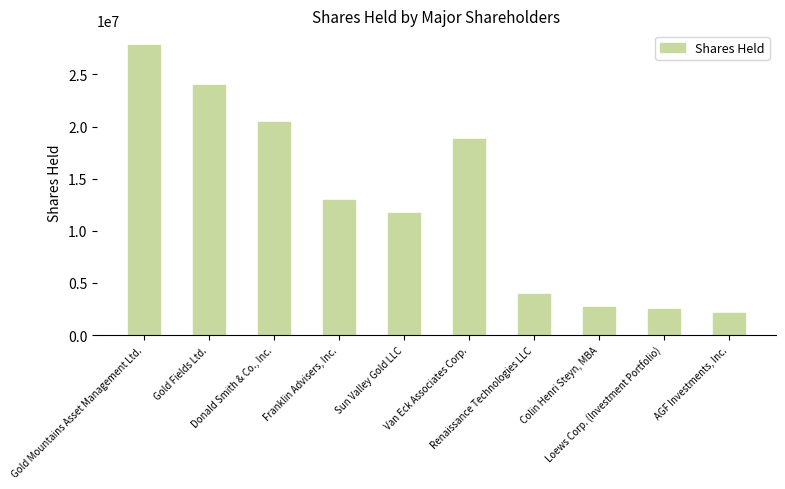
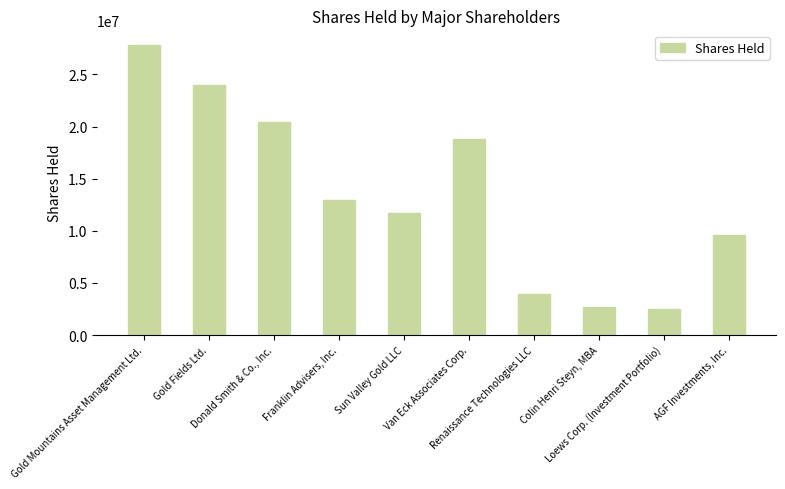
AGF Investments, Inc.: 2100000 -> 9600000
